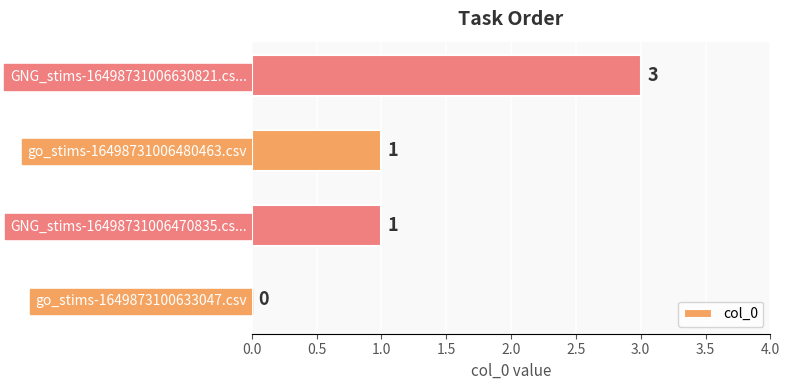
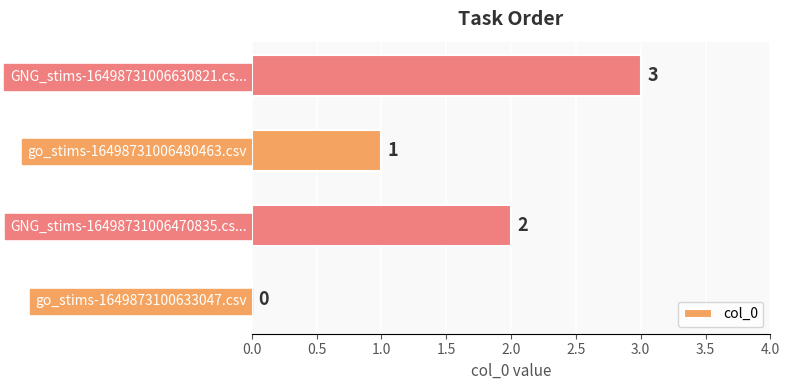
GNG_stims-16498731006470835.cs...: 1 -> 2
